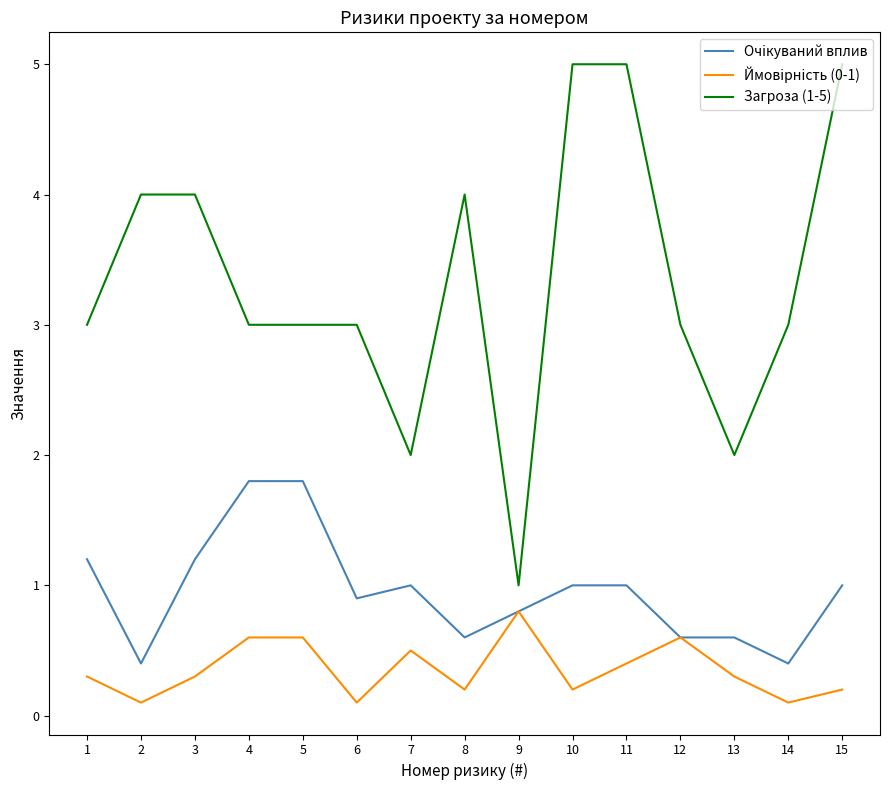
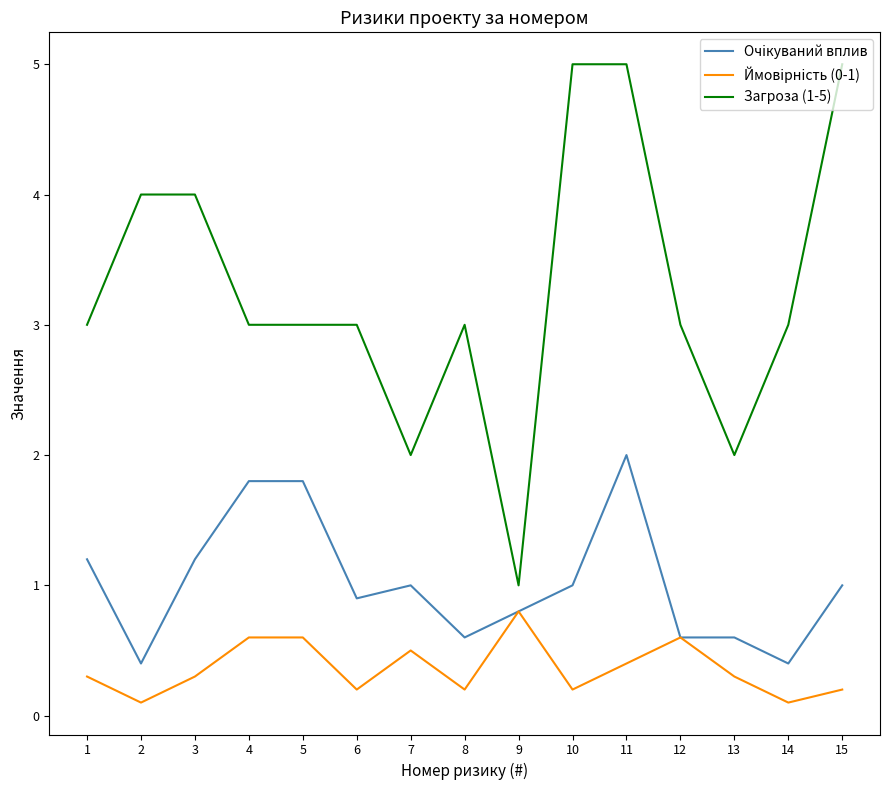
Ймовірність (0-1), 6: 0.1 -> 0.2
Загроза (1-5), 8: 4 -> 3
Очікуваний вплив, 11: 1 -> 2
